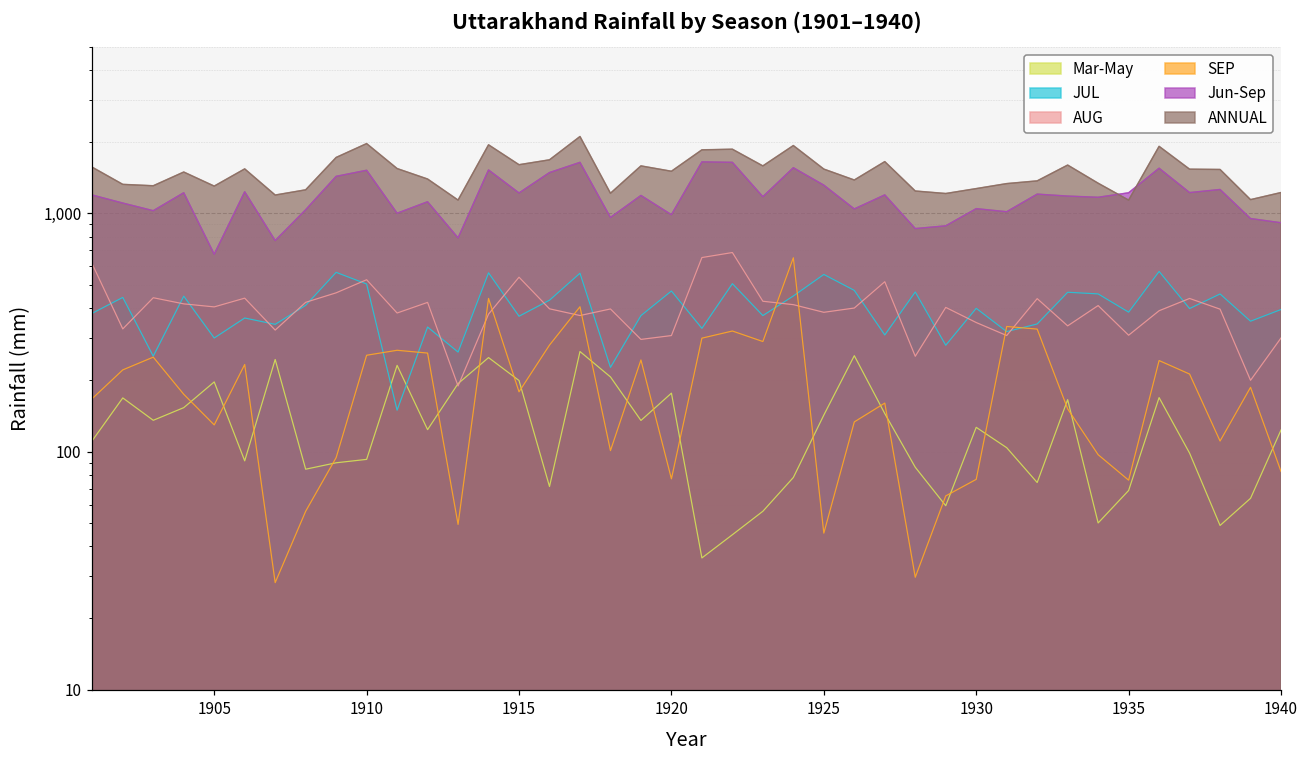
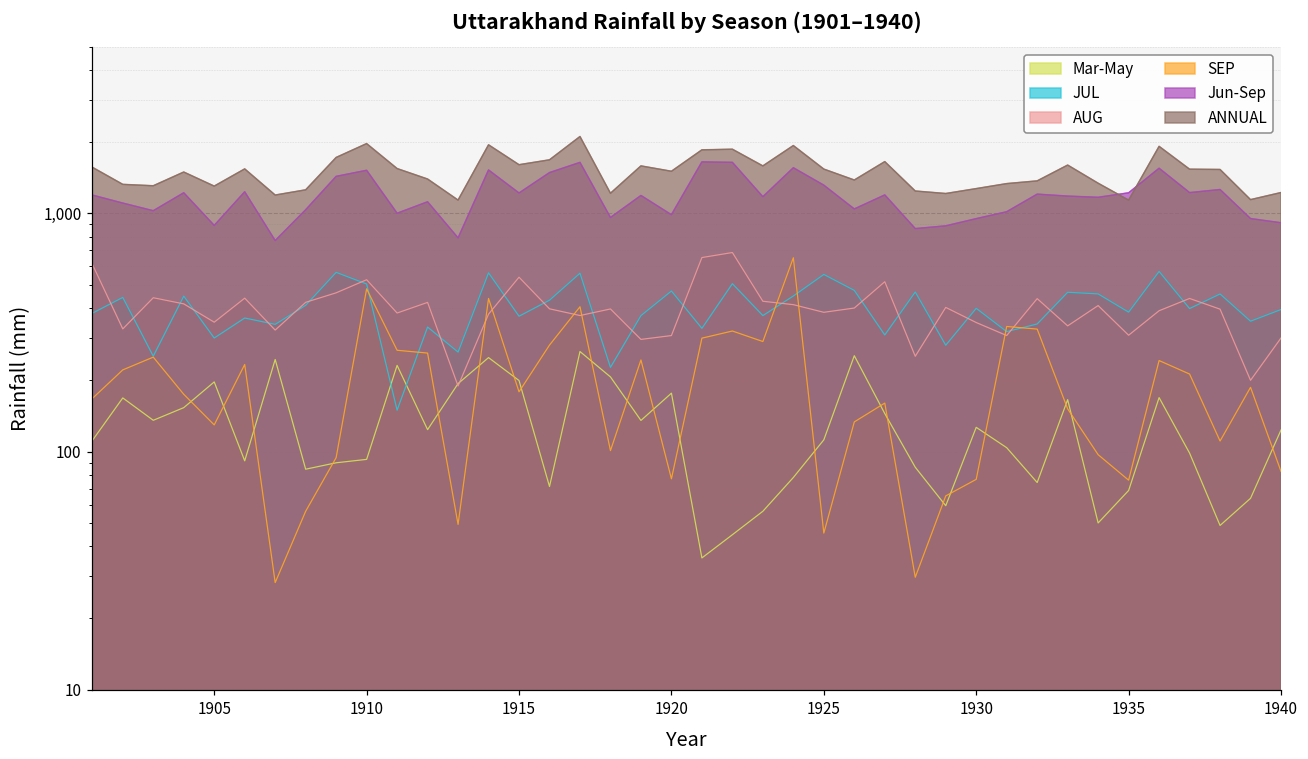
AUG, 1905: 410 -> 350
Jun-Sep, 1905: 670 -> 890
SEP, 1910: 250 -> 480
Mar-May, 1925: 140 -> 110
Jun-Sep, 1930: 1,050 -> 950
